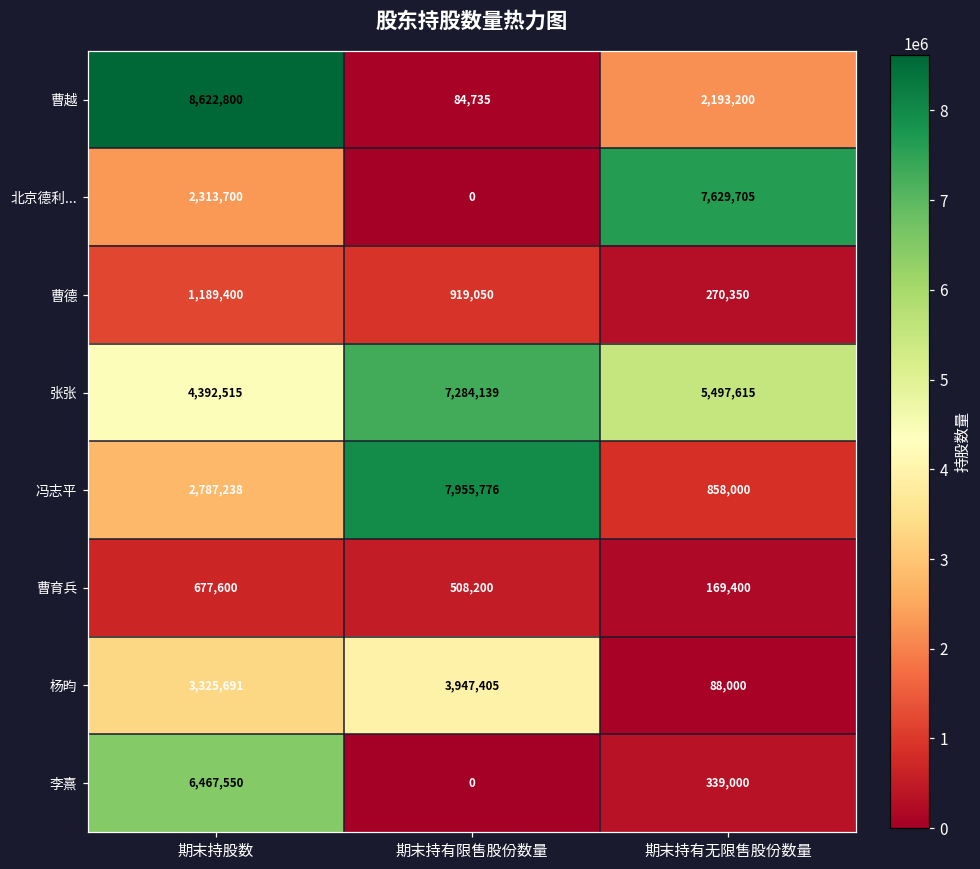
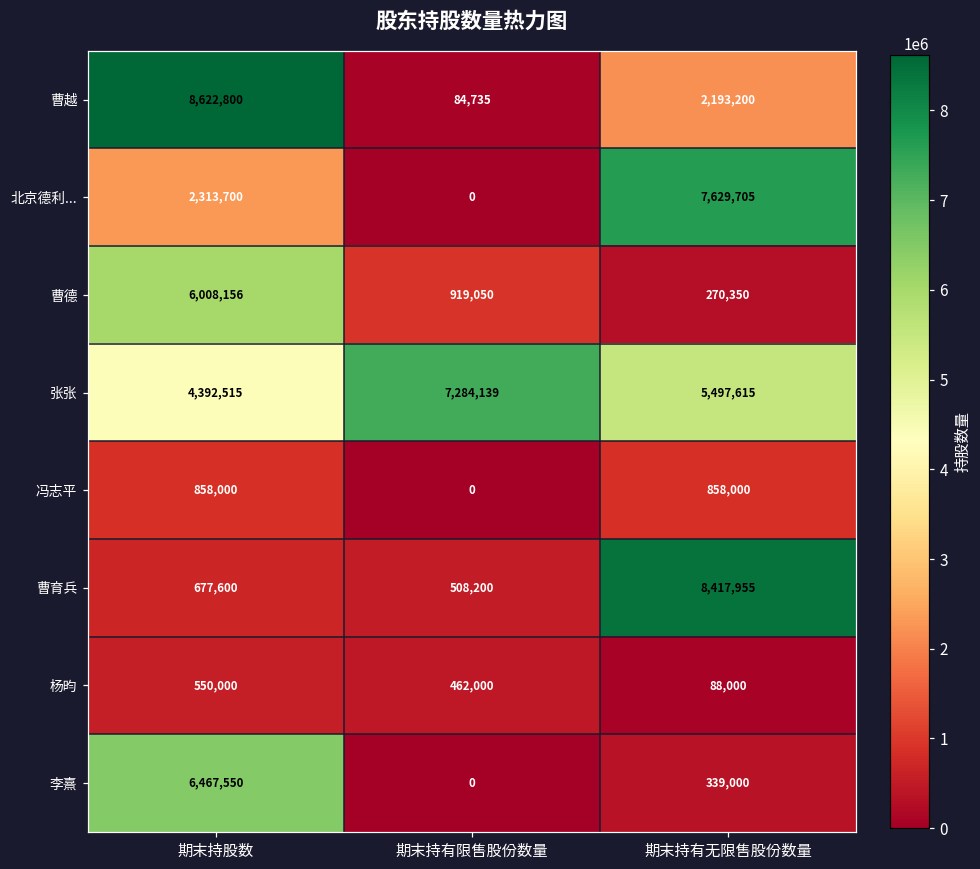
曹德, 期末持股数: 1,189,400 -> 6,008,156
冯志平, 期末持股数: 2,787,238 -> 858,000
冯志平, 期末持有限售股份数量: 7,955,776 -> 0
曹育兵, 期末持有无限售股份数量: 169,400 -> 8,417,955
杨昀, 期末持股数: 3,325,691 -> 550,000
杨昀, 期末持有限售股份数量: 3,947,405 -> 462,000
